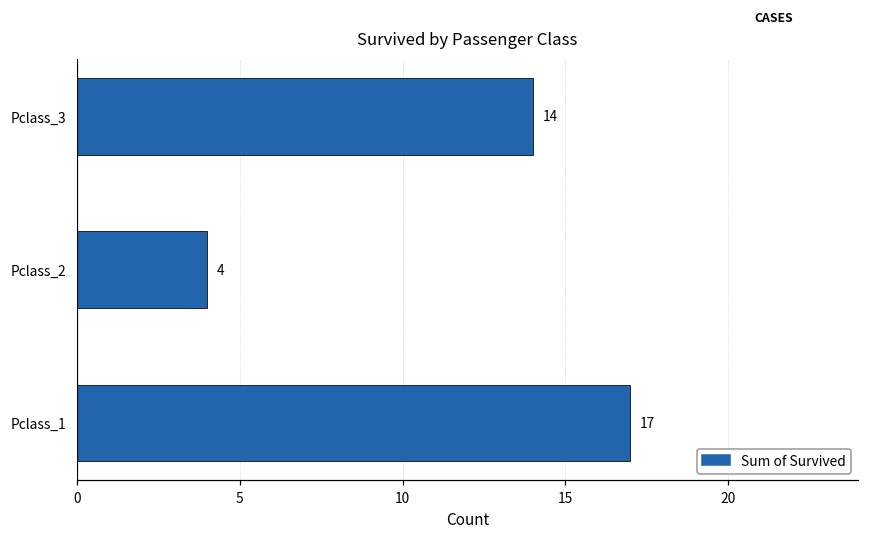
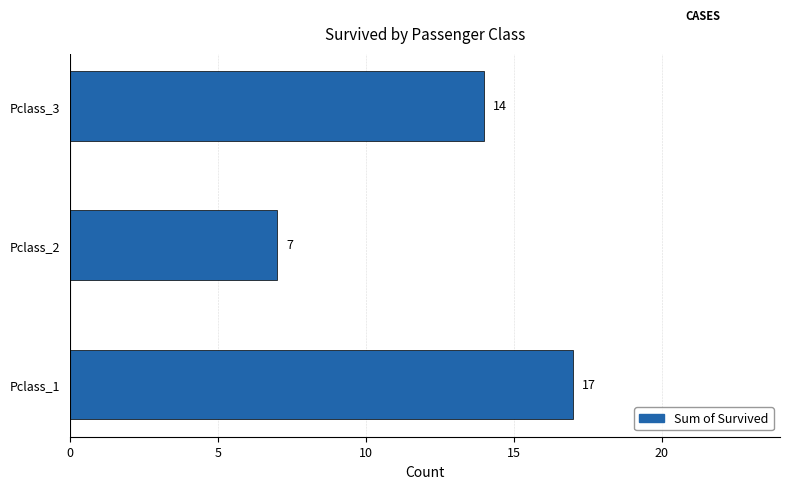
Pclass_2: 4 -> 7
